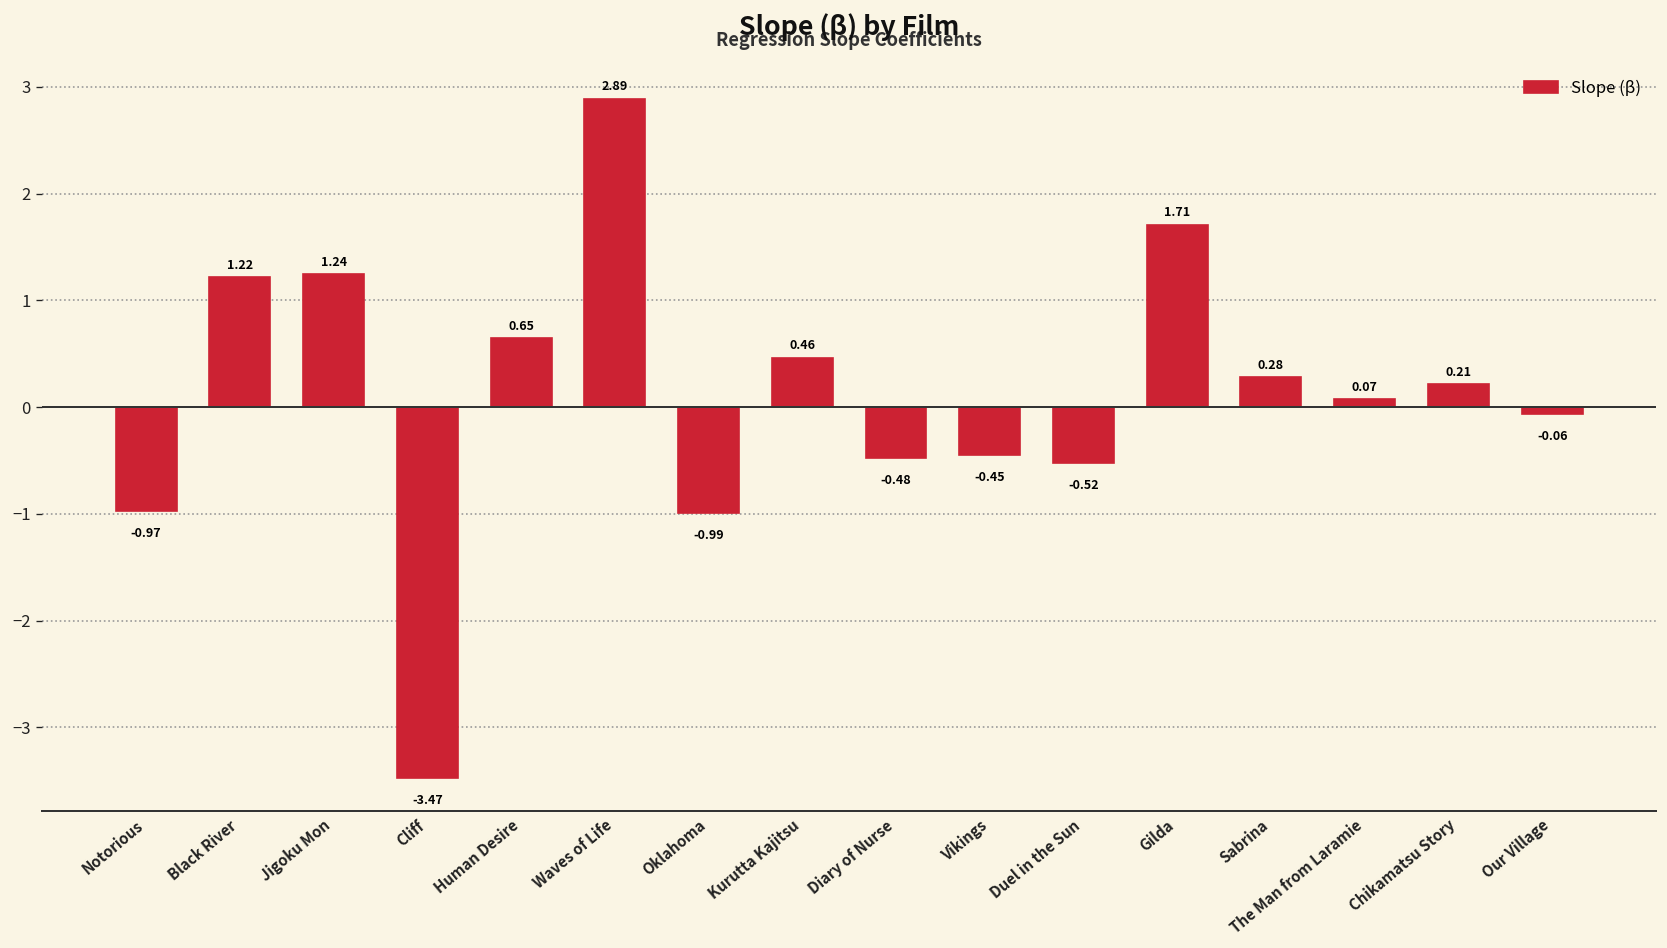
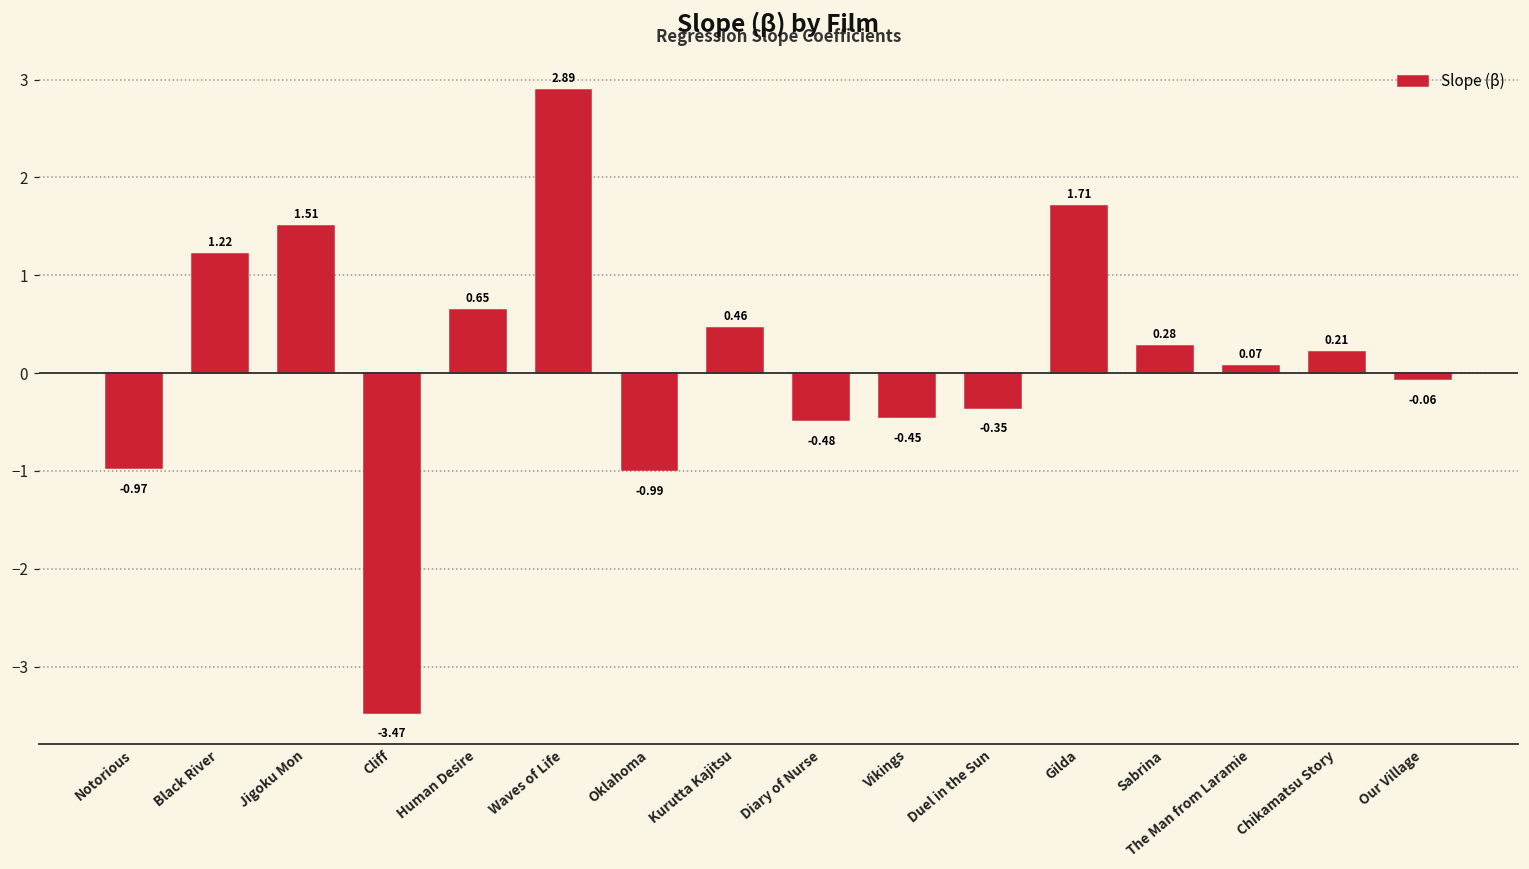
Jigoku Mon: 1.24 -> 1.51
Duel in the Sun: -0.52 -> -0.35
